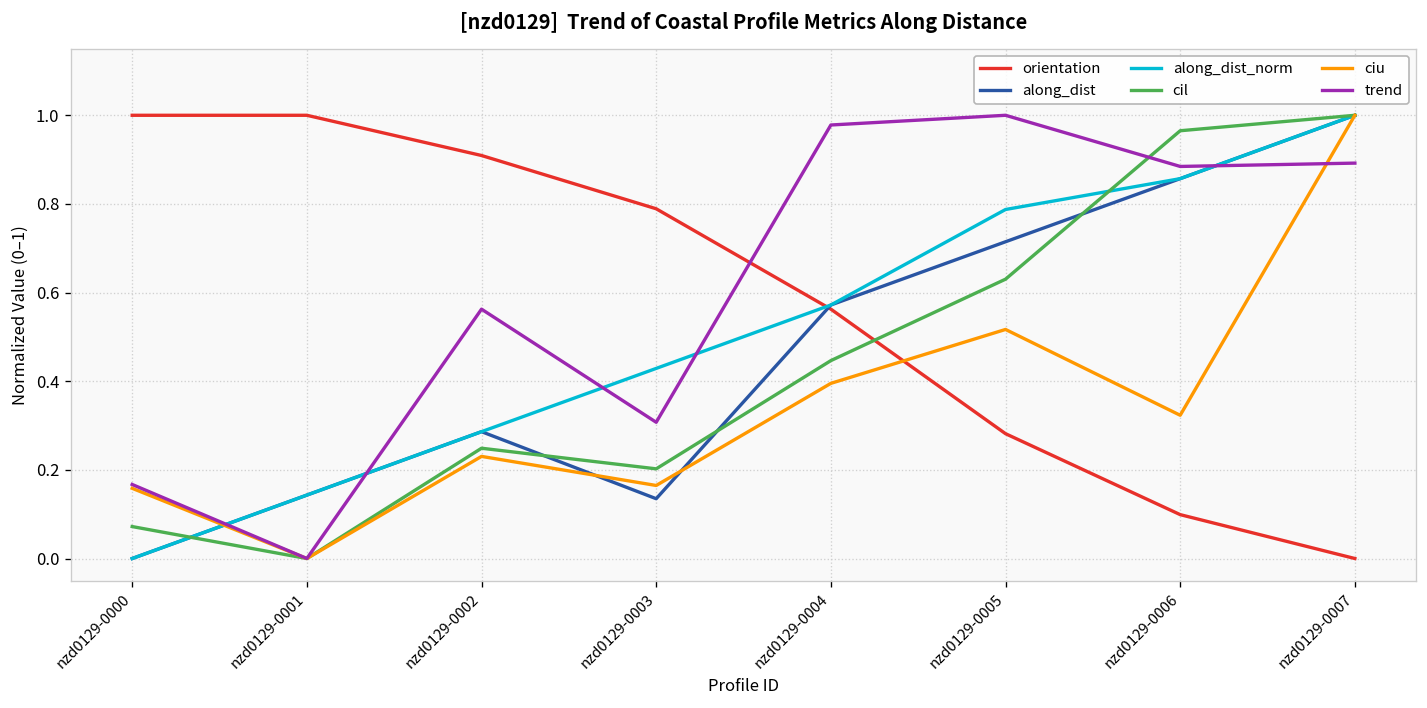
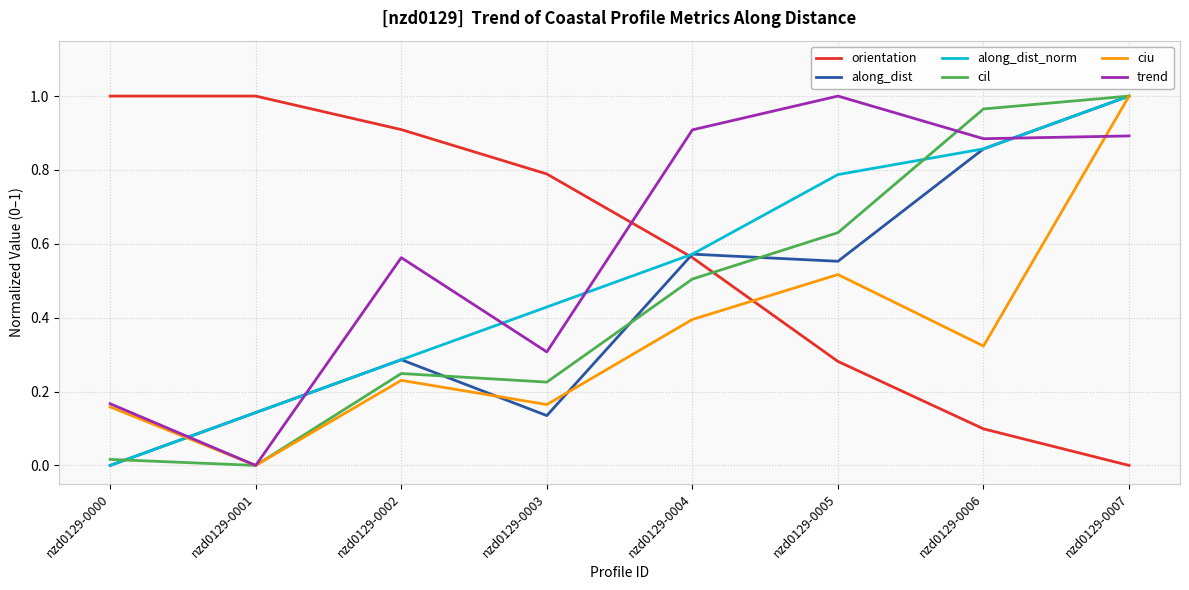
cil, nzd0129-0000: 0.07 -> 0.02
cil, nzd0129-0003: 0.20 -> 0.23
cil, nzd0129-0004: 0.45 -> 0.50
trend, nzd0129-0004: 0.98 -> 0.91
along_dist, nzd0129-0005: 0.71 -> 0.55
